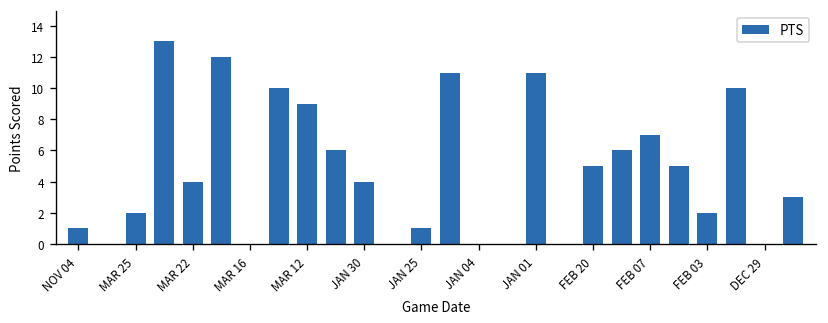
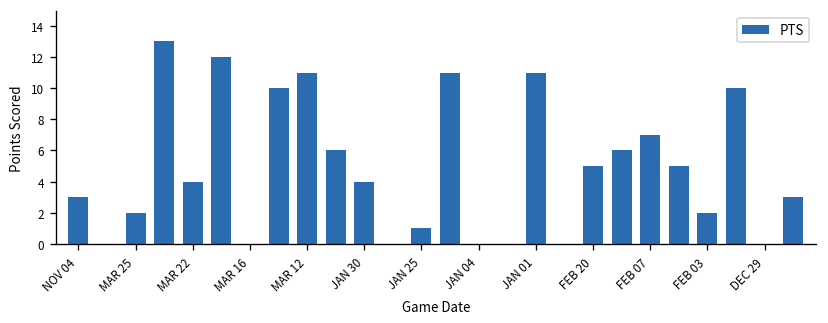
NOV 04: 1 -> 3
MAR 12: 9 -> 11
